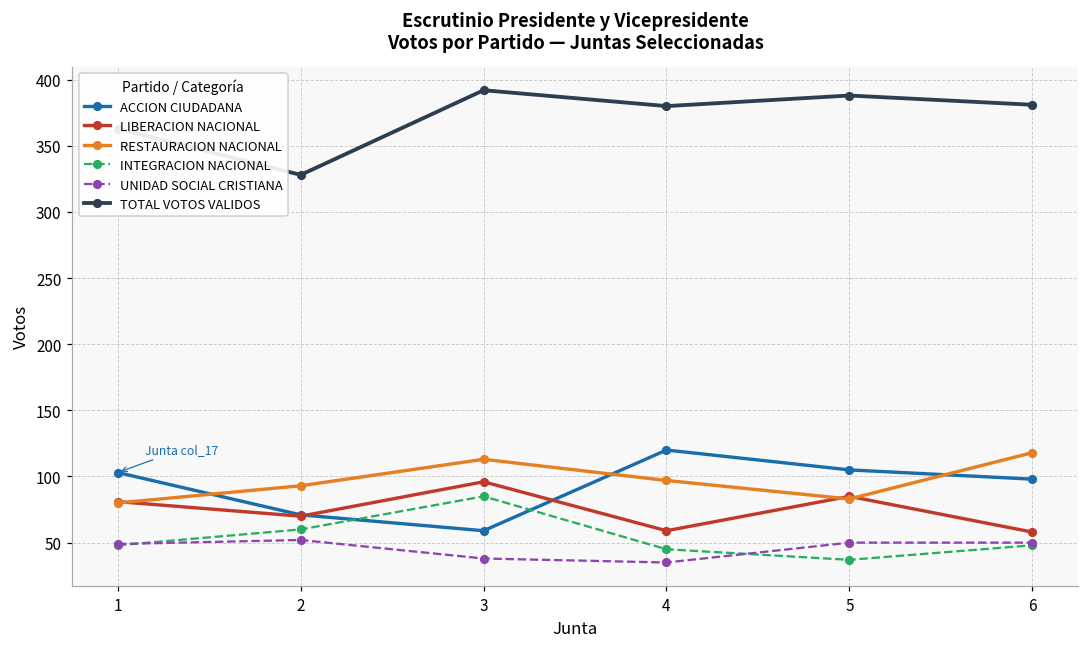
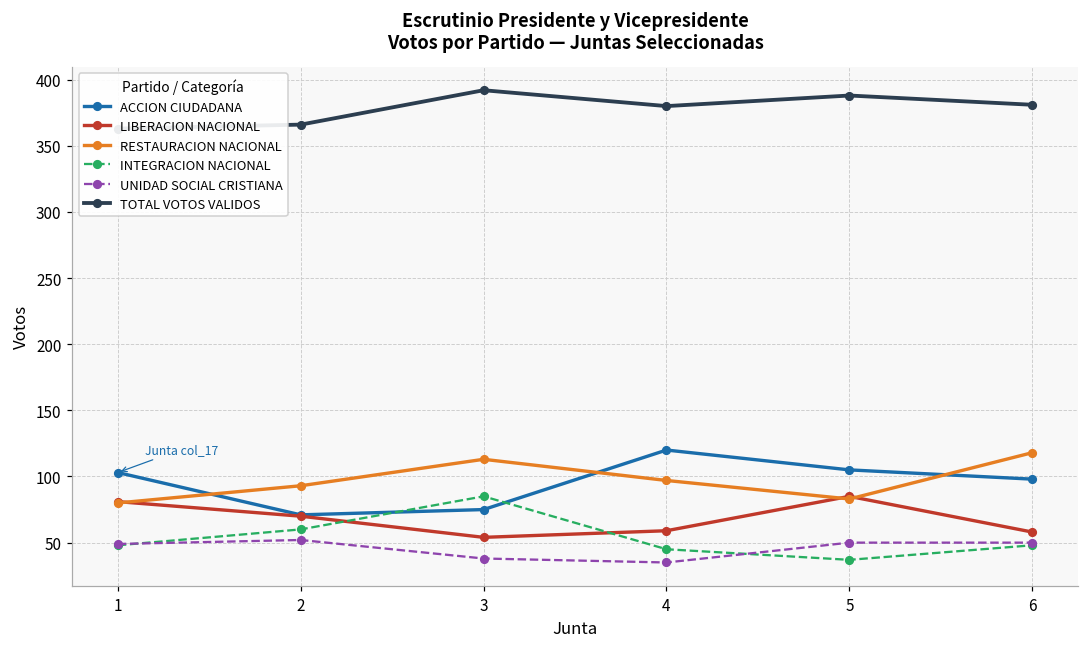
TOTAL VOTOS VALIDOS, 2: 328 -> 366
ACCION CIUDADANA, 3: 59 -> 75
LIBERACION NACIONAL, 3: 96 -> 54
